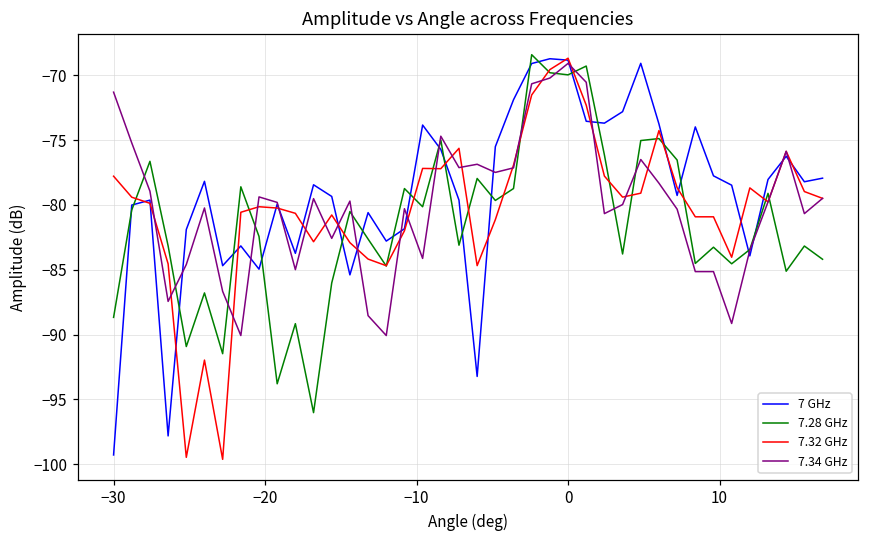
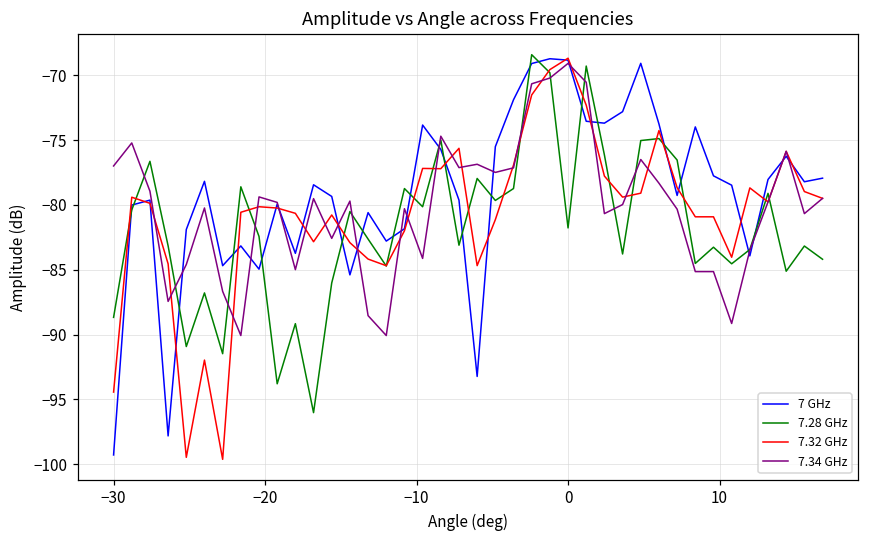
7.32 GHz, −30: -77.8 -> -94.4
7.34 GHz, −30: -71.3 -> -77.0
7.28 GHz, 0: -70.0 -> -81.8
